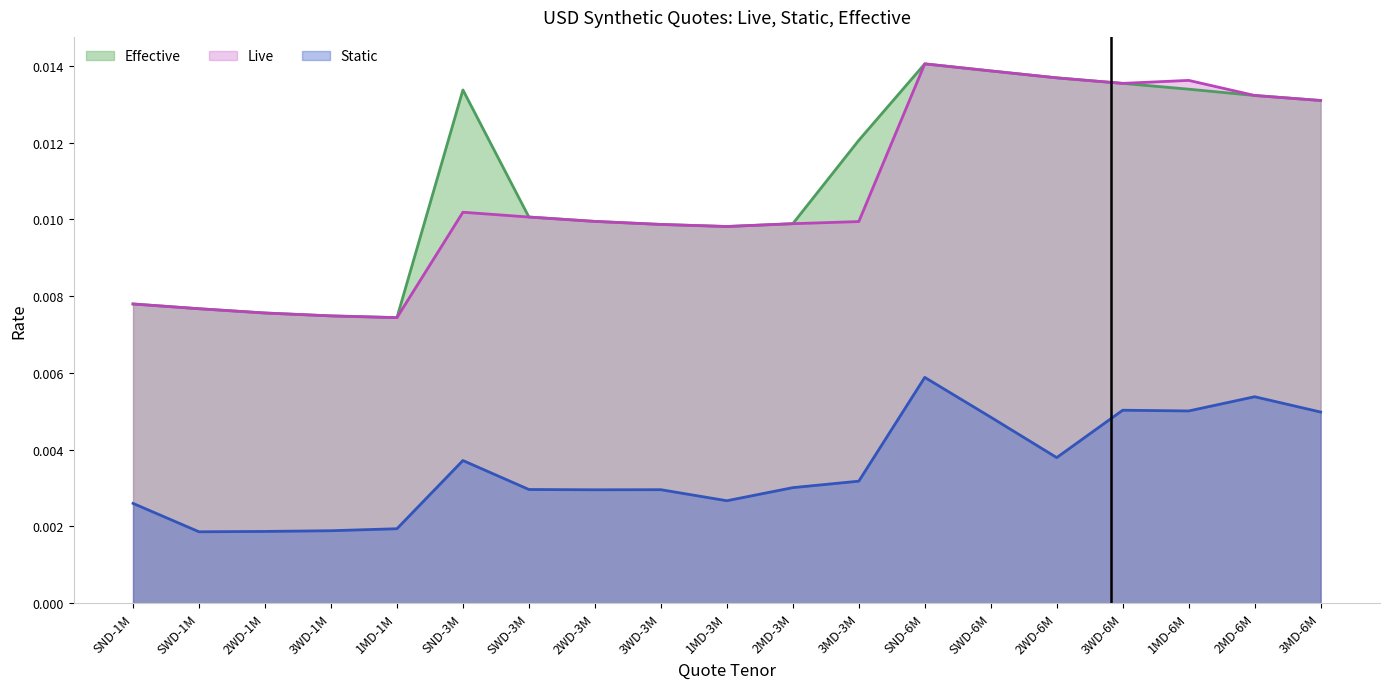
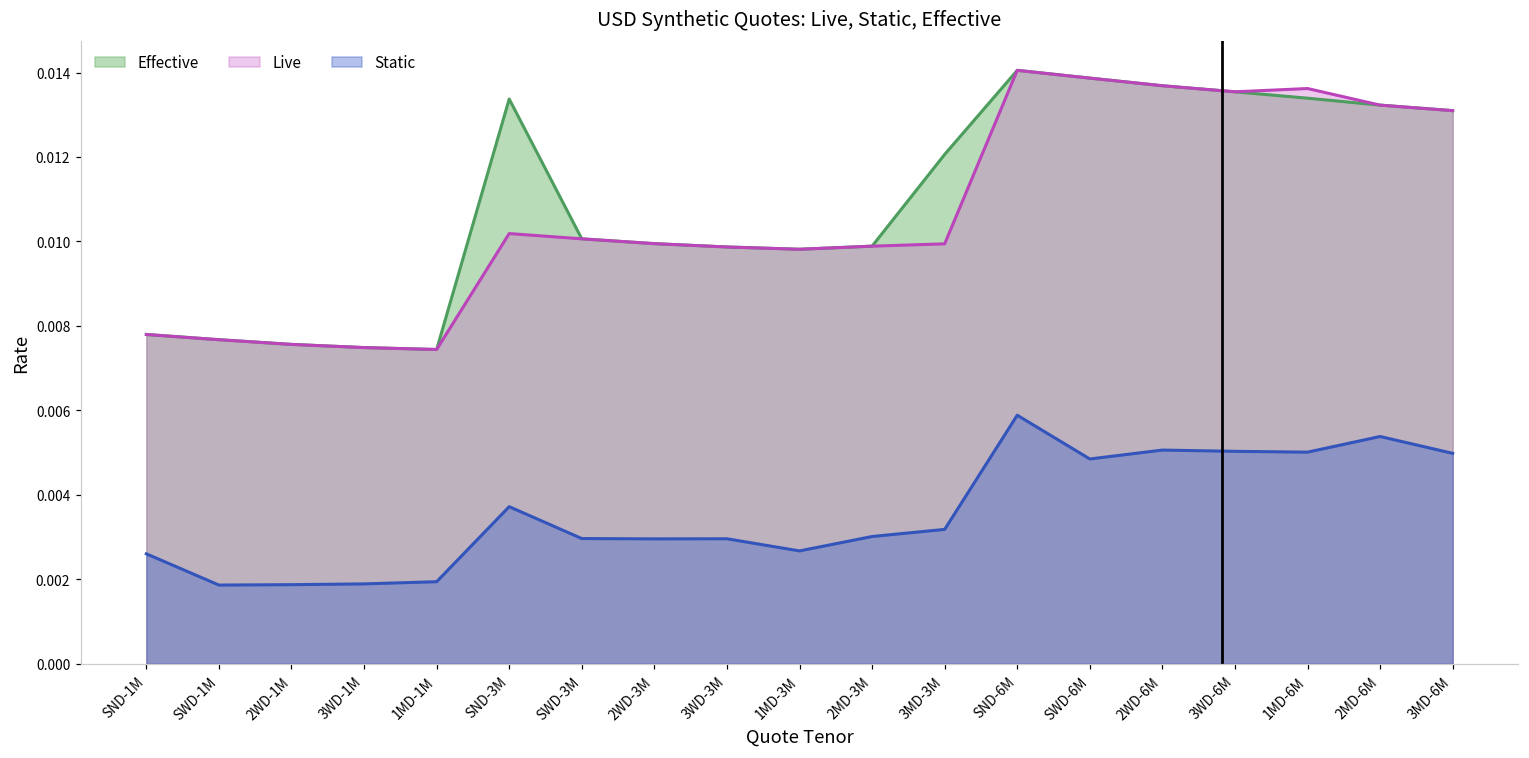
Static, 2WD-6M: 0.0038 -> 0.0051
